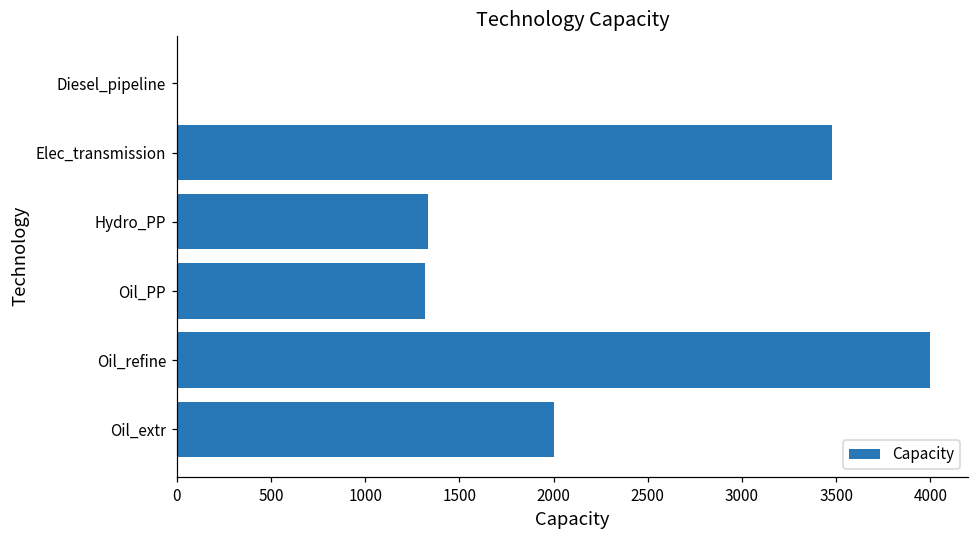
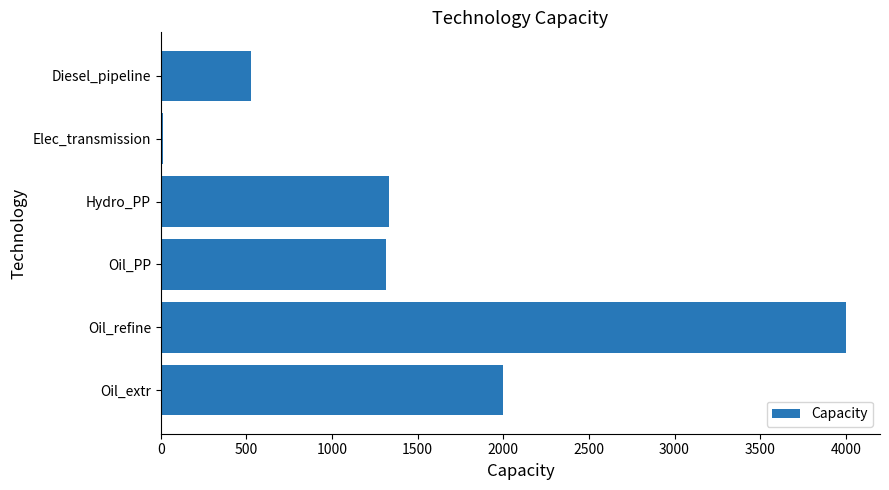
Diesel_pipeline: 10 -> 520
Elec_transmission: 3480 -> 10
